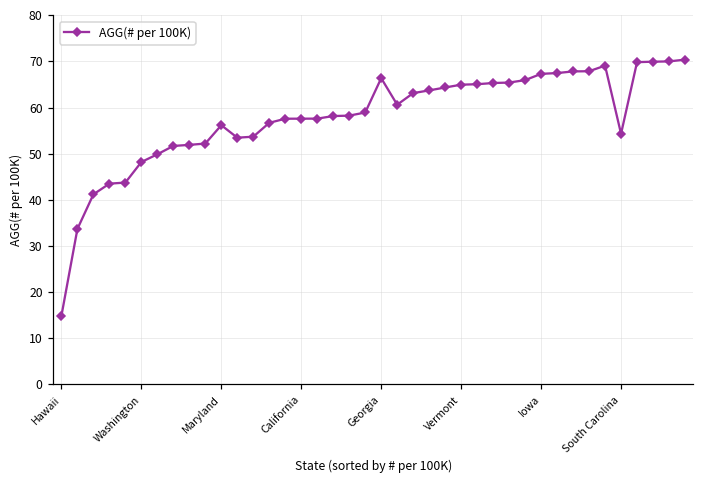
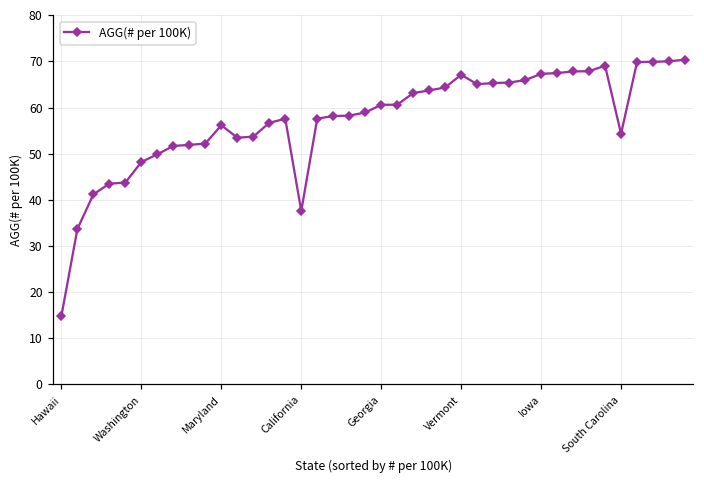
California: 58 -> 38
Georgia: 66 -> 61
Vermont: 65 -> 67
